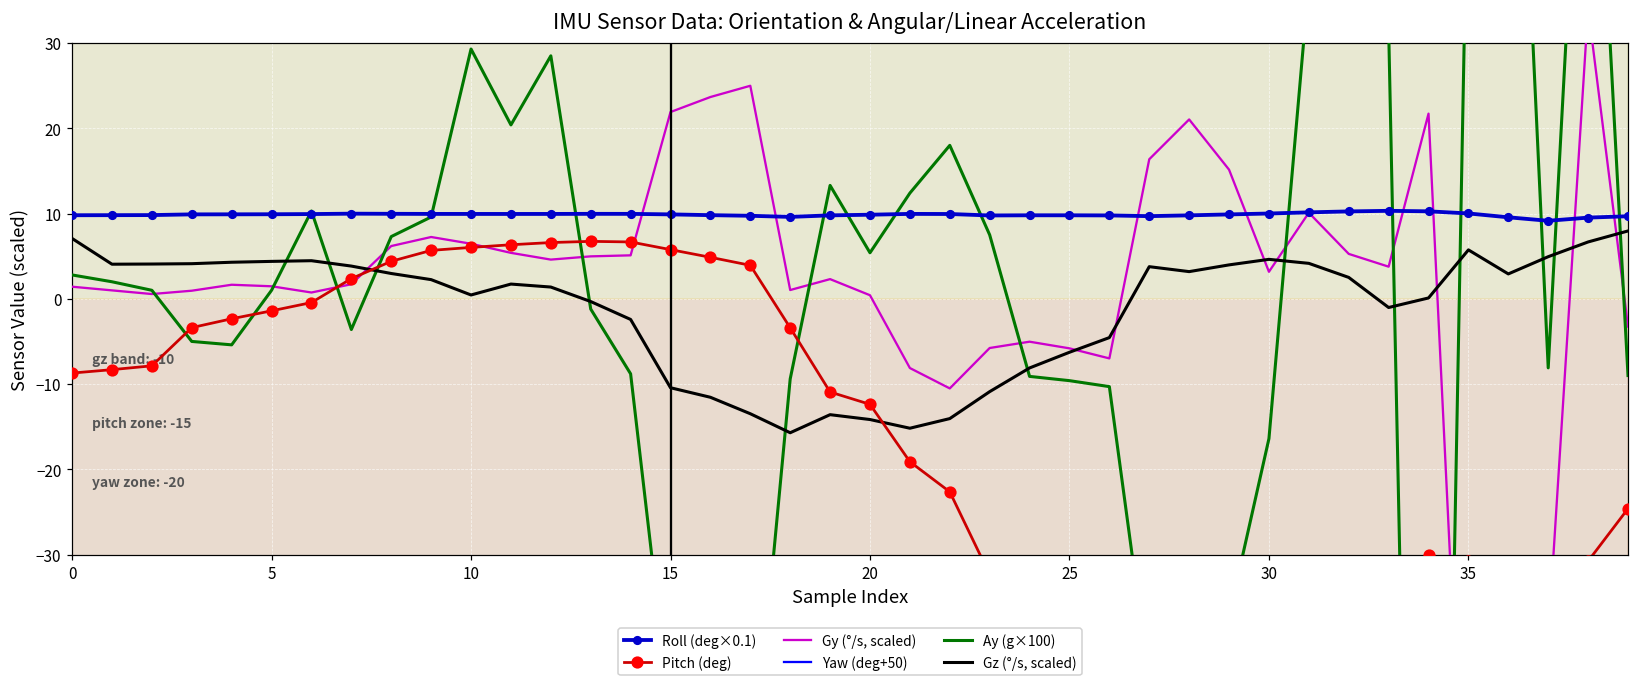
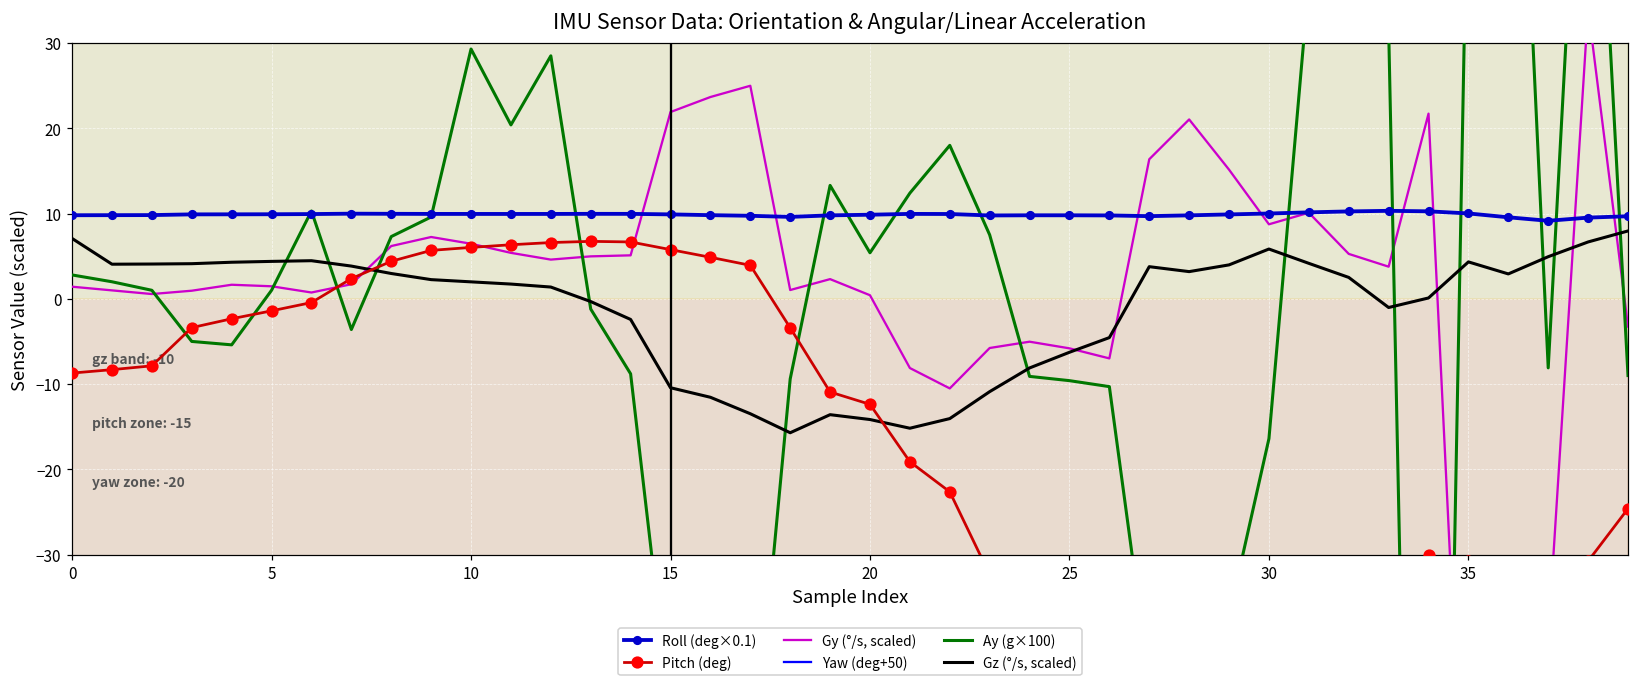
Gz (°/s, scaled), 10: 0 -> 2
Gy (°/s, scaled), 30: 3 -> 9
Gz (°/s, scaled), 30: 5 -> 6
Gz (°/s, scaled), 35: 6 -> 4
